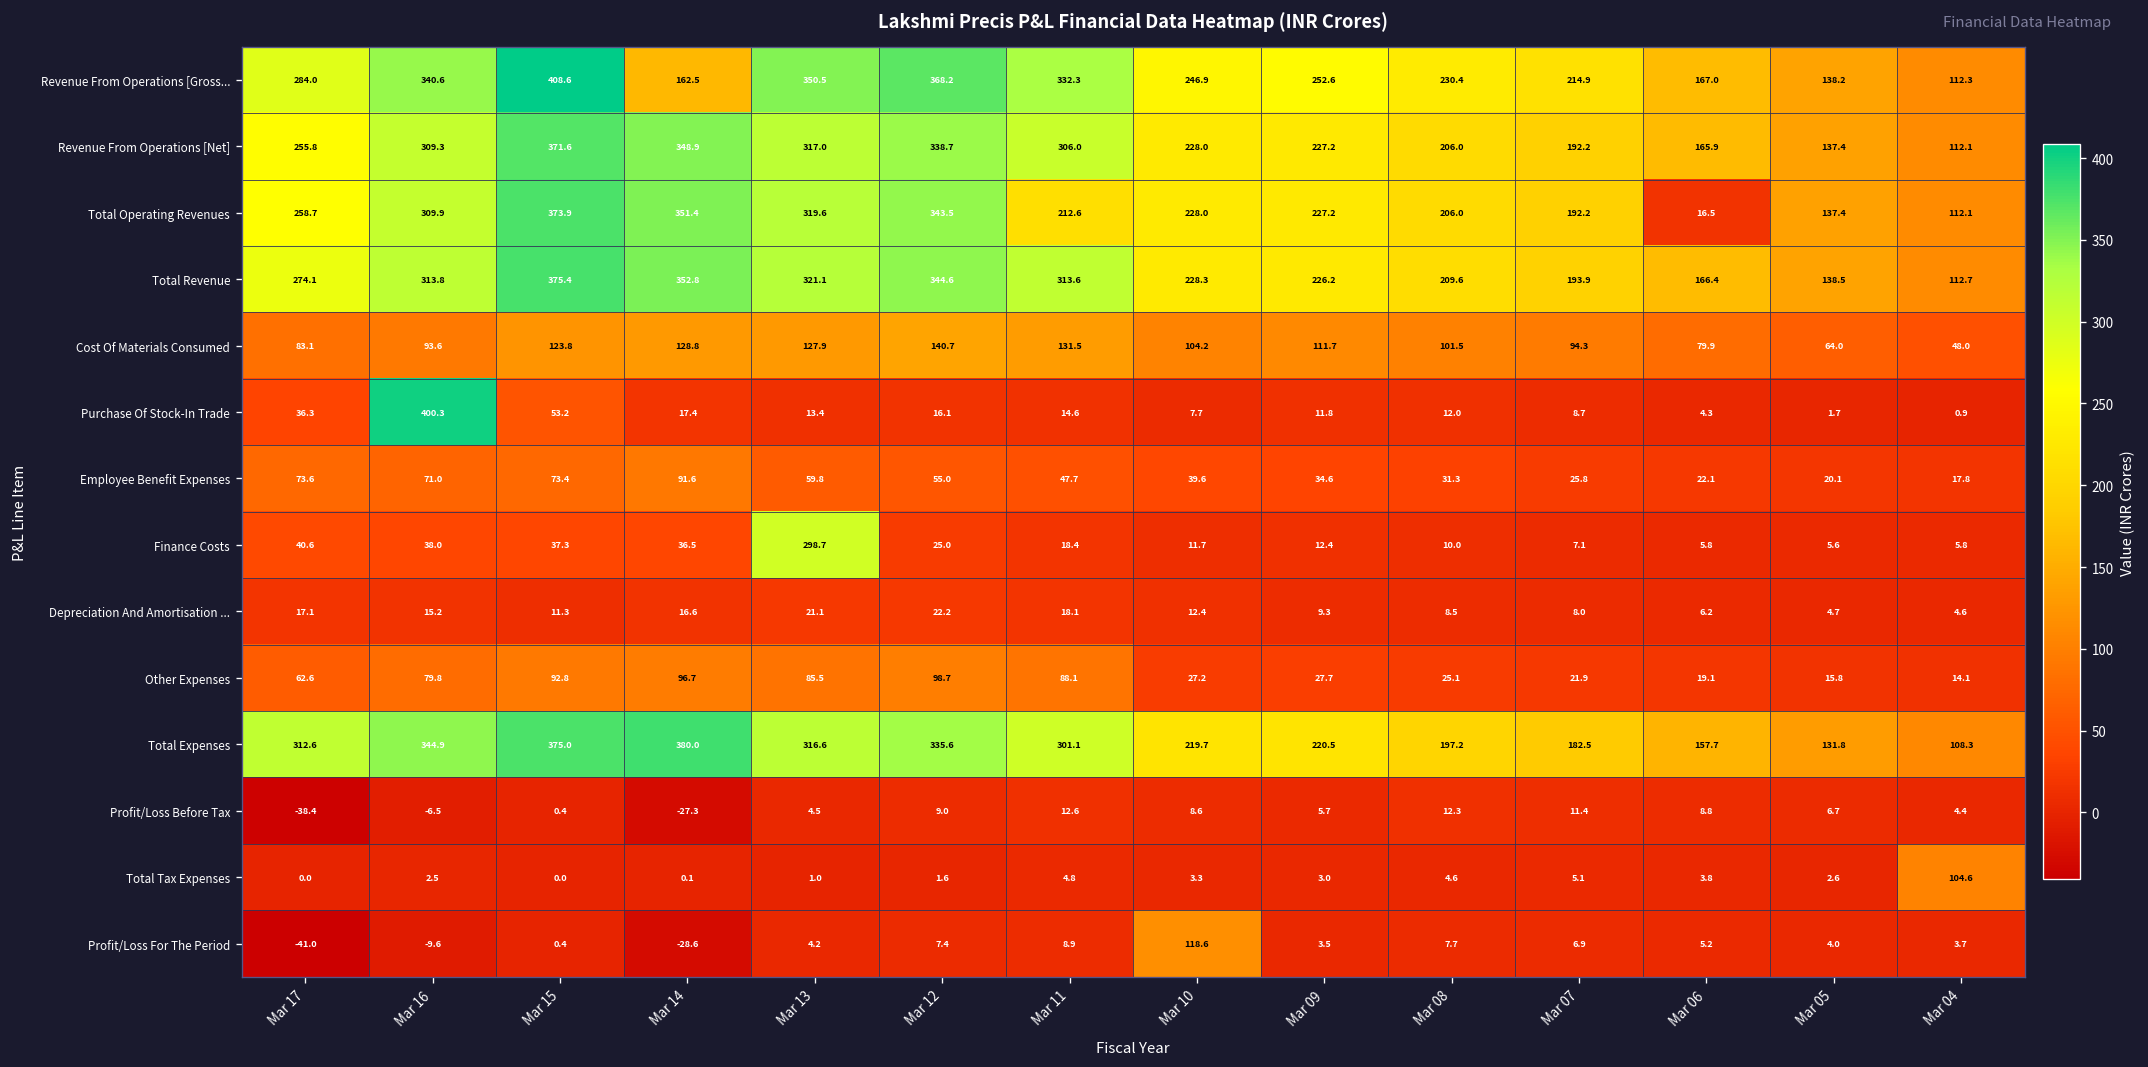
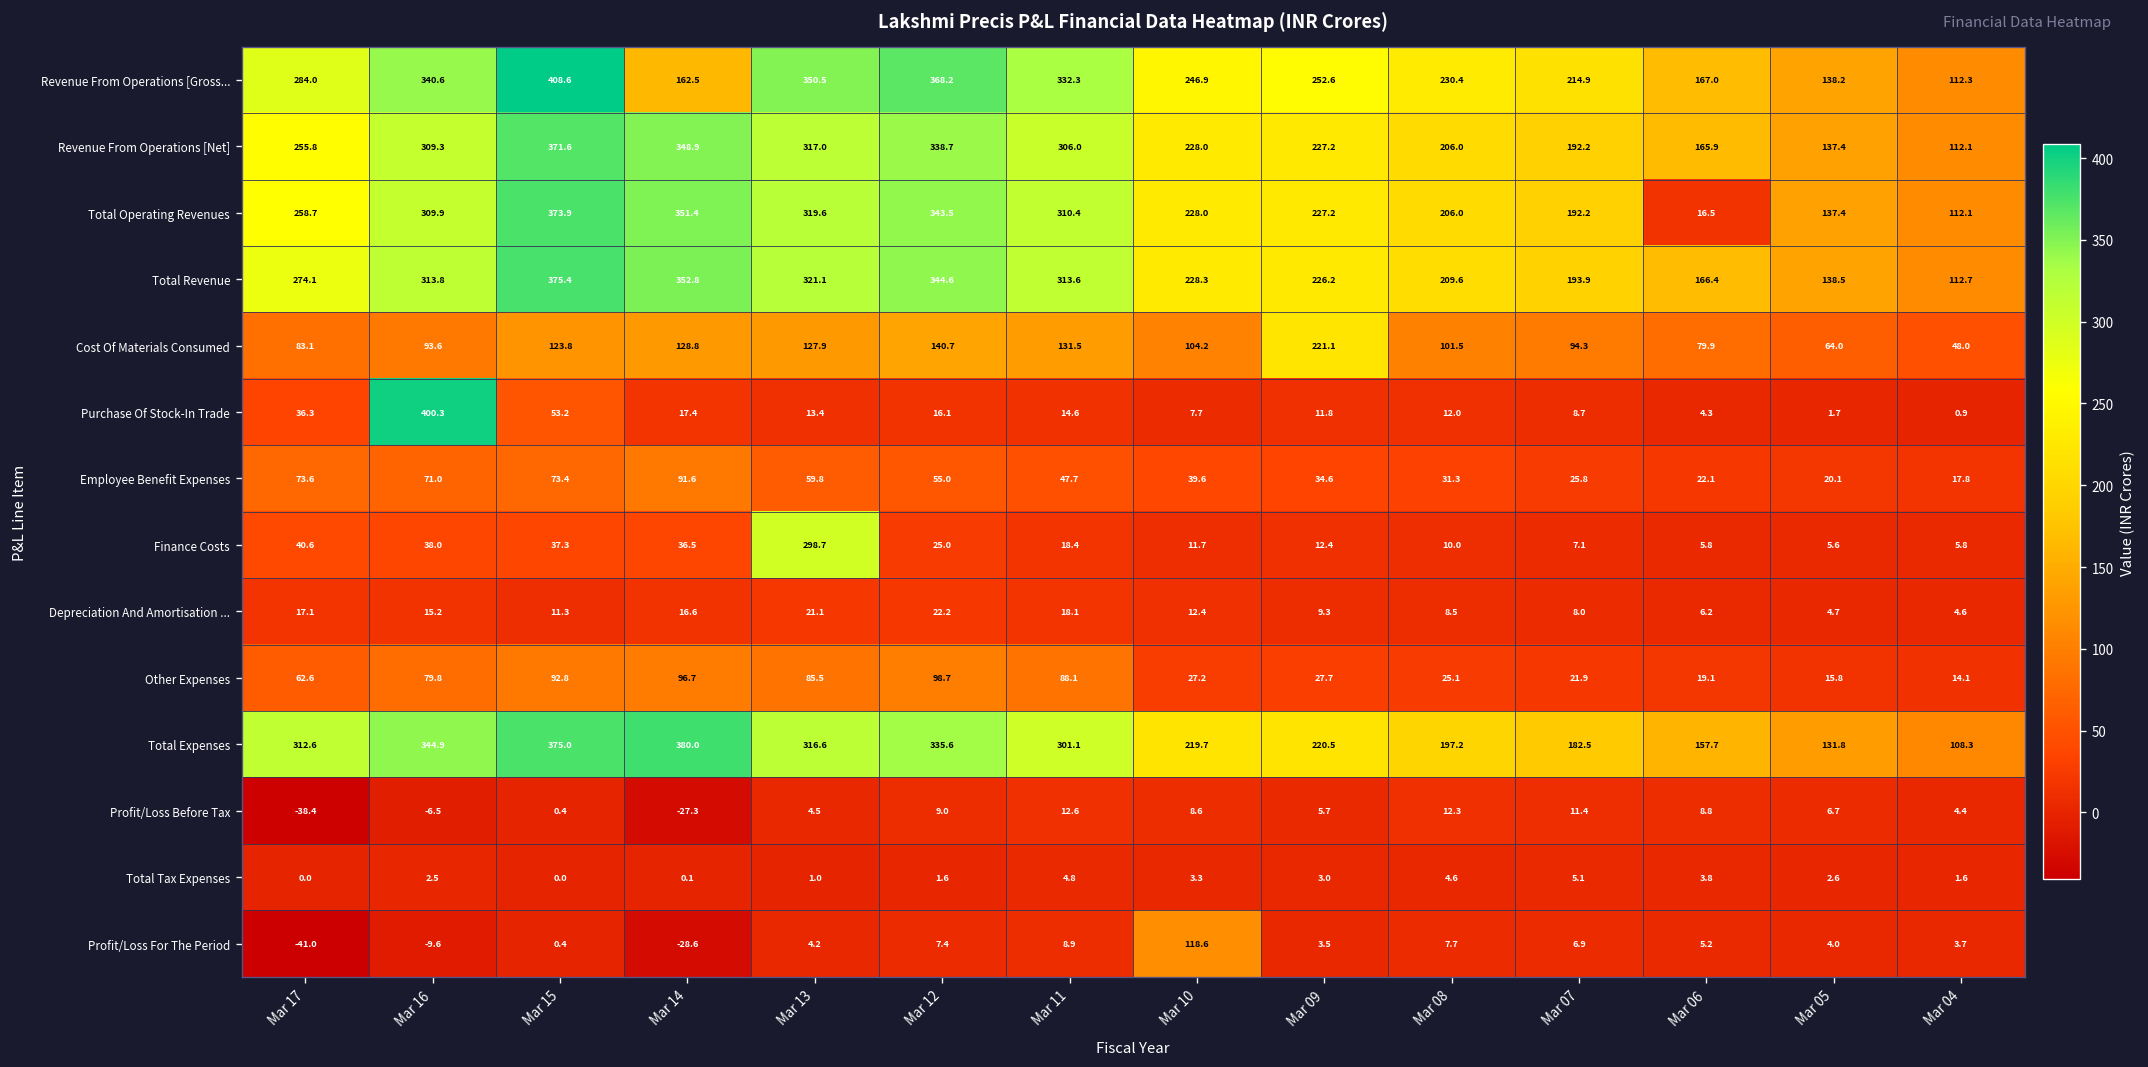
Total Operating Revenues, Mar 11: 212.6 -> 310.4
Cost Of Materials Consumed, Mar 09: 111.7 -> 221.1
Total Tax Expenses, Mar 04: 104.6 -> 1.6
